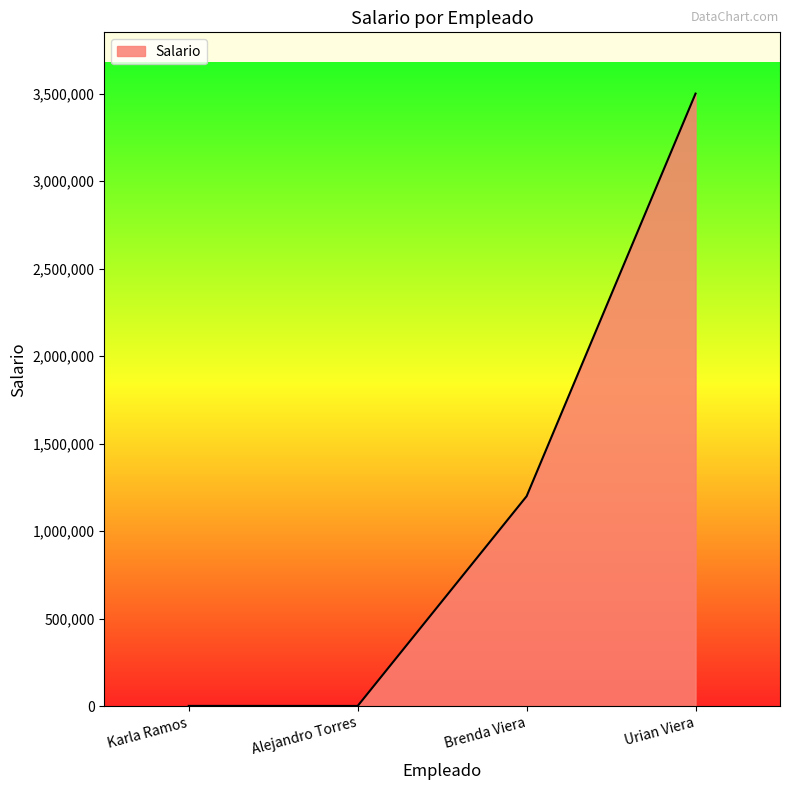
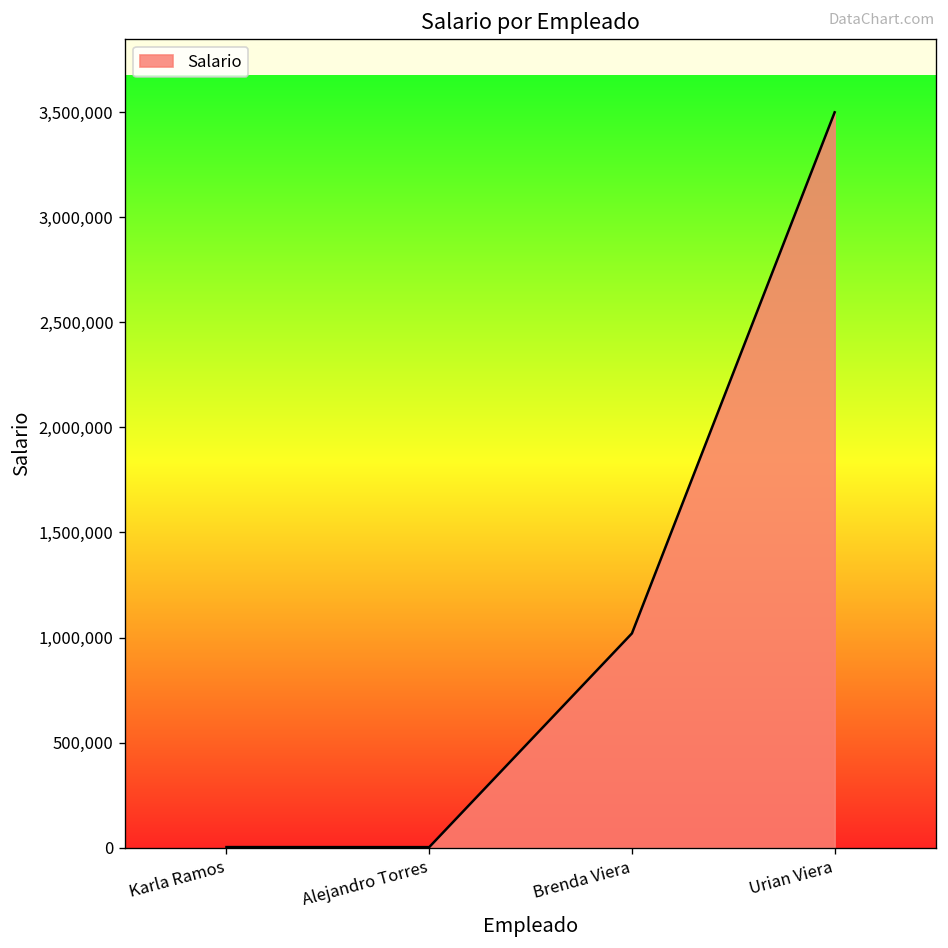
Brenda Viera: 1,200,000 -> 1,020,000
